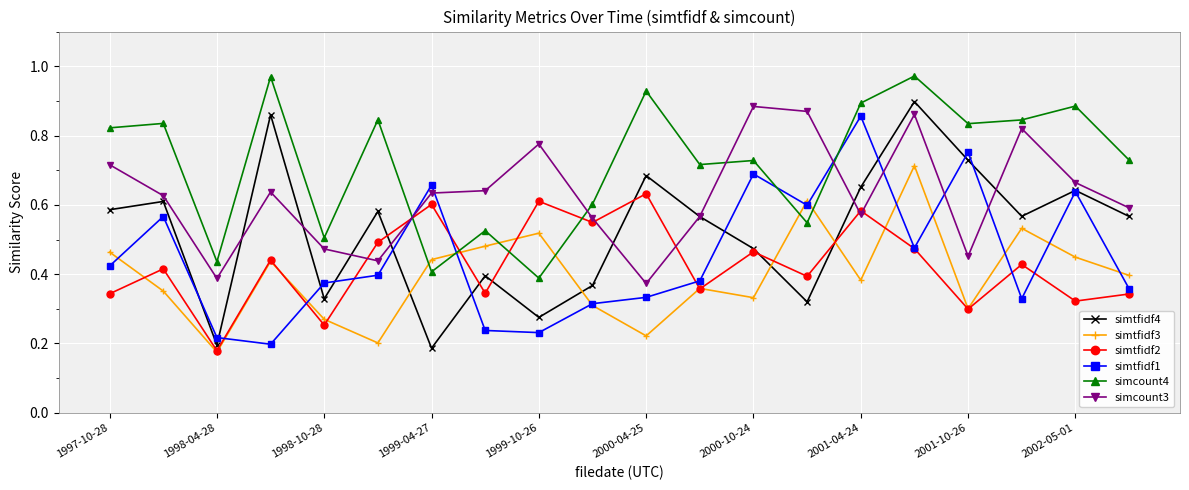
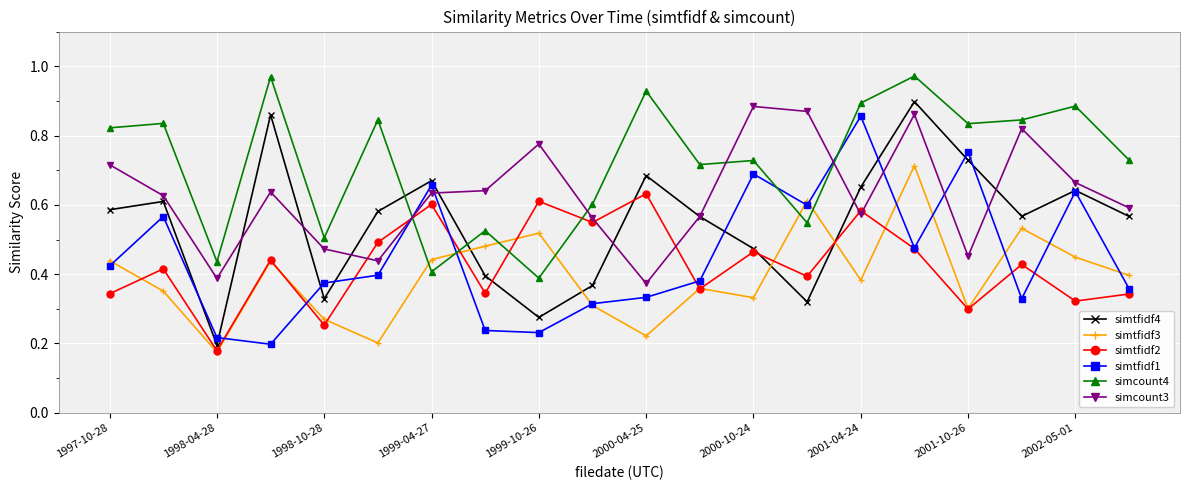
simtfidf3, 1997-10-28: 0.46 -> 0.44
simtfidf4, 1999-04-27: 0.19 -> 0.67
